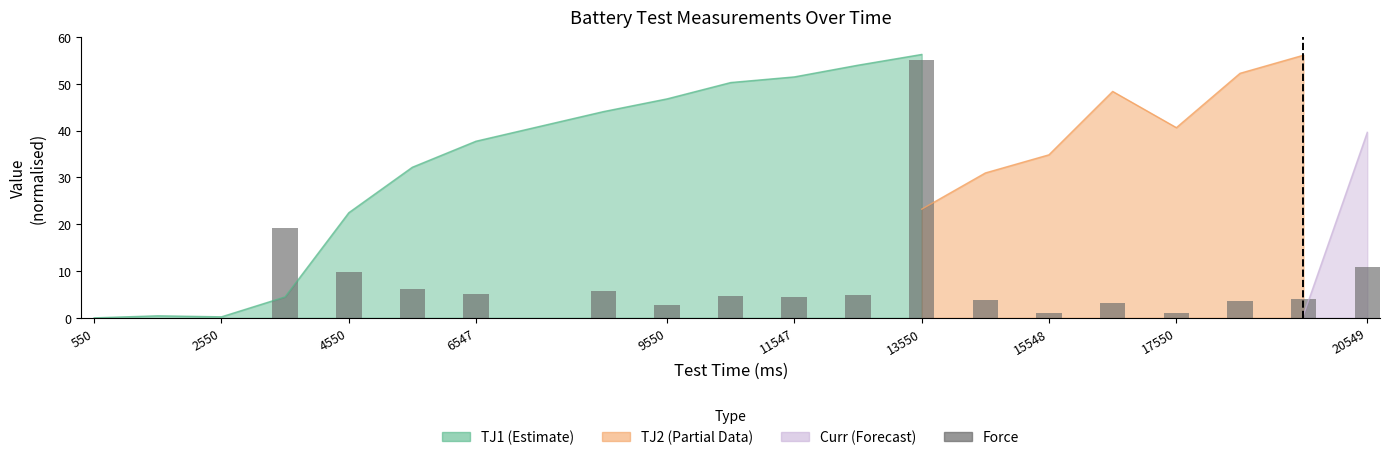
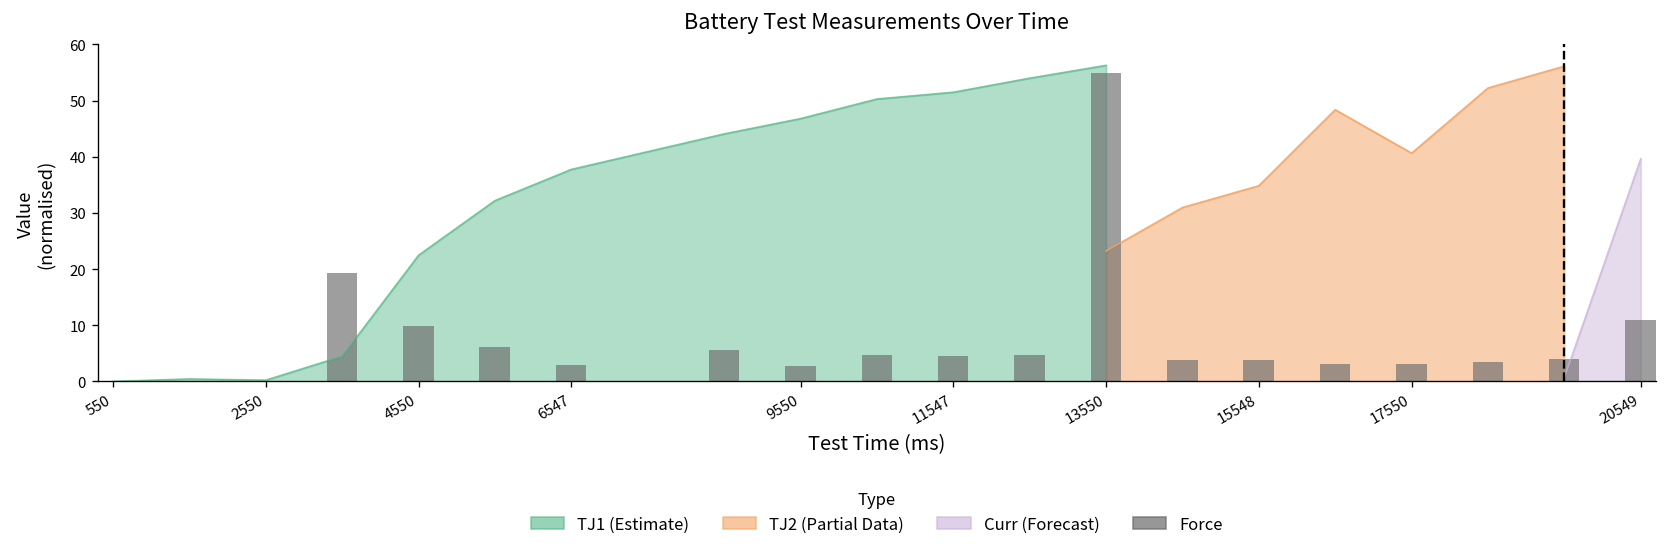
Force, 6547: 5 -> 3
Force, 15548: 1 -> 4
Force, 17550: 1 -> 3
